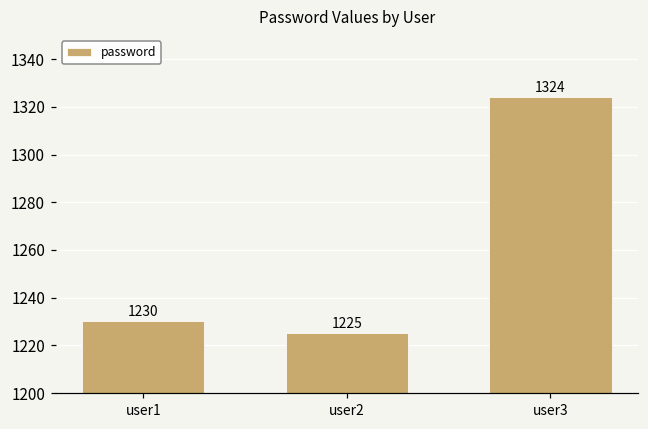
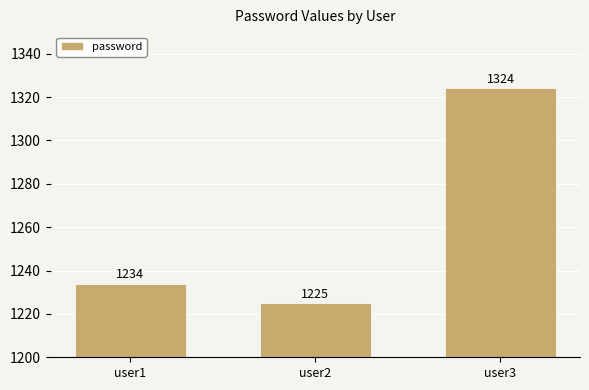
user1: 1230 -> 1234
